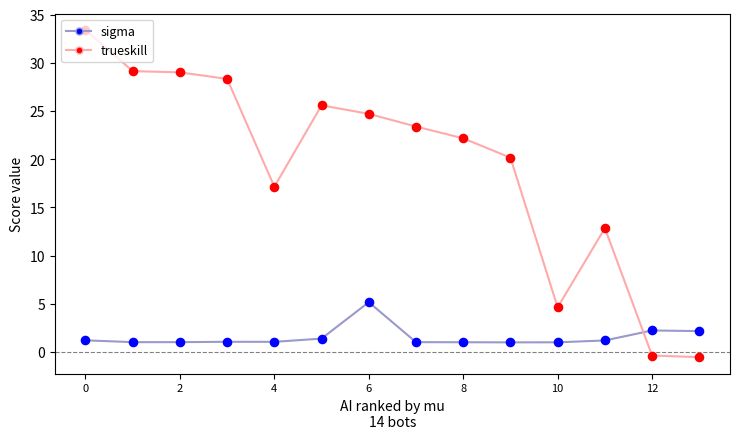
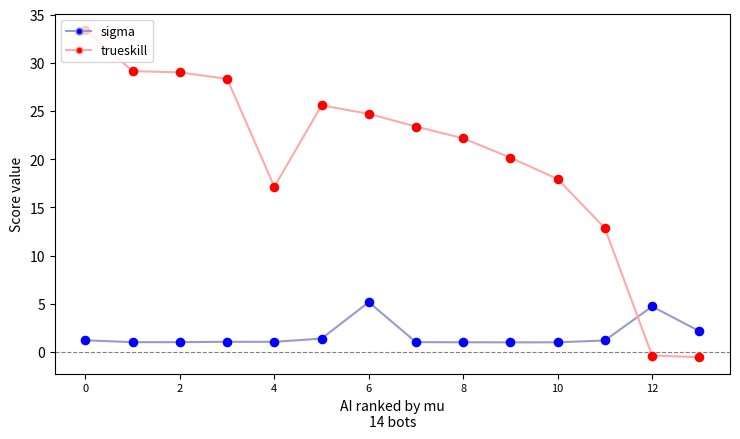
trueskill, 10: 5 -> 18
sigma, 12: 2 -> 5
